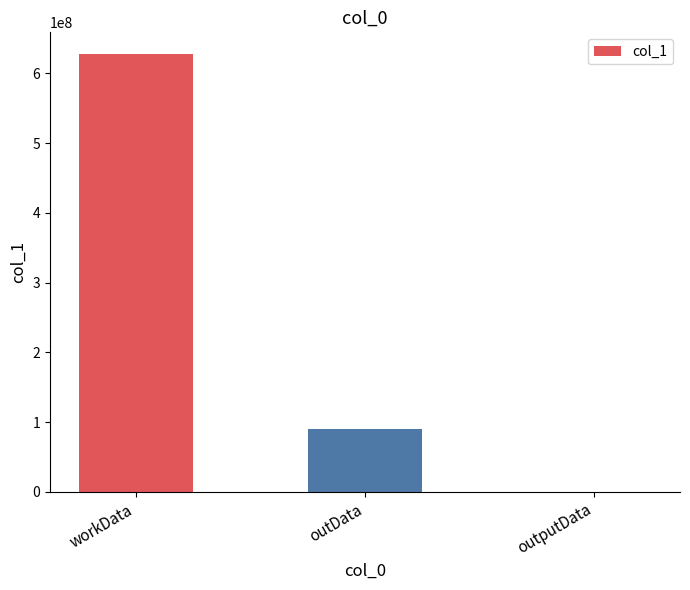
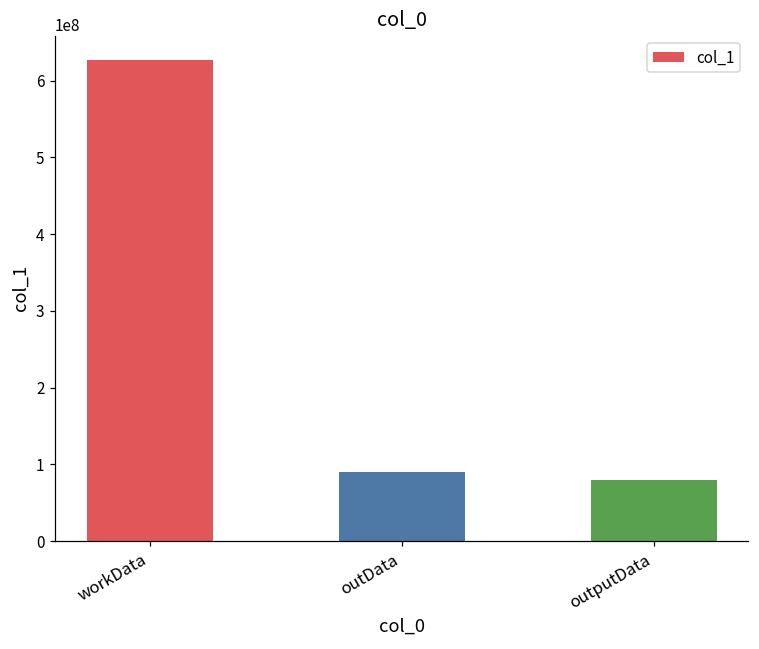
outputData: 0 -> 80000000
